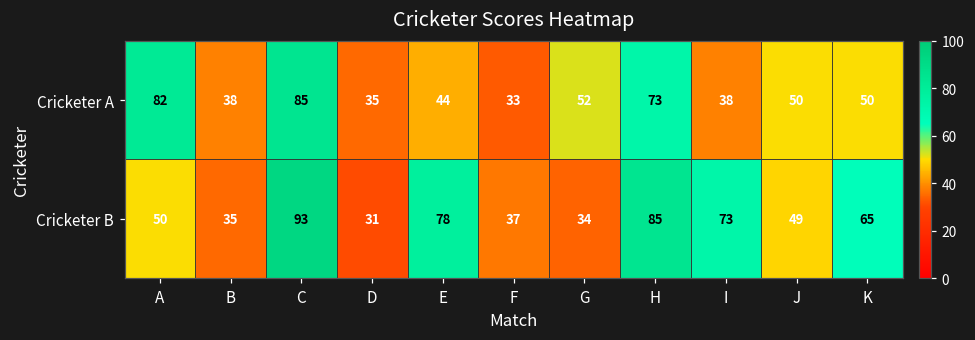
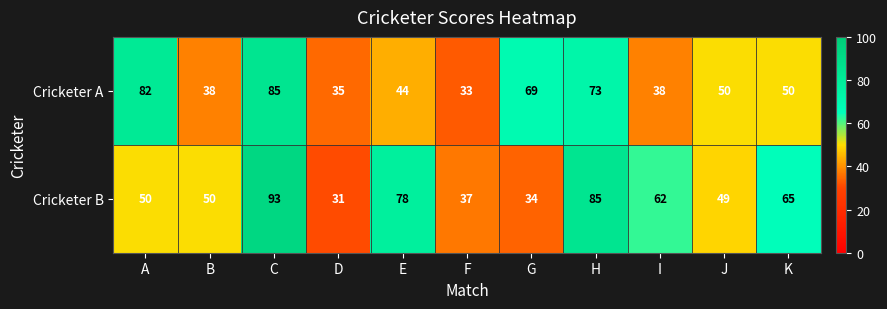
Cricketer A, G: 52 -> 69
Cricketer B, B: 35 -> 50
Cricketer B, I: 73 -> 62
